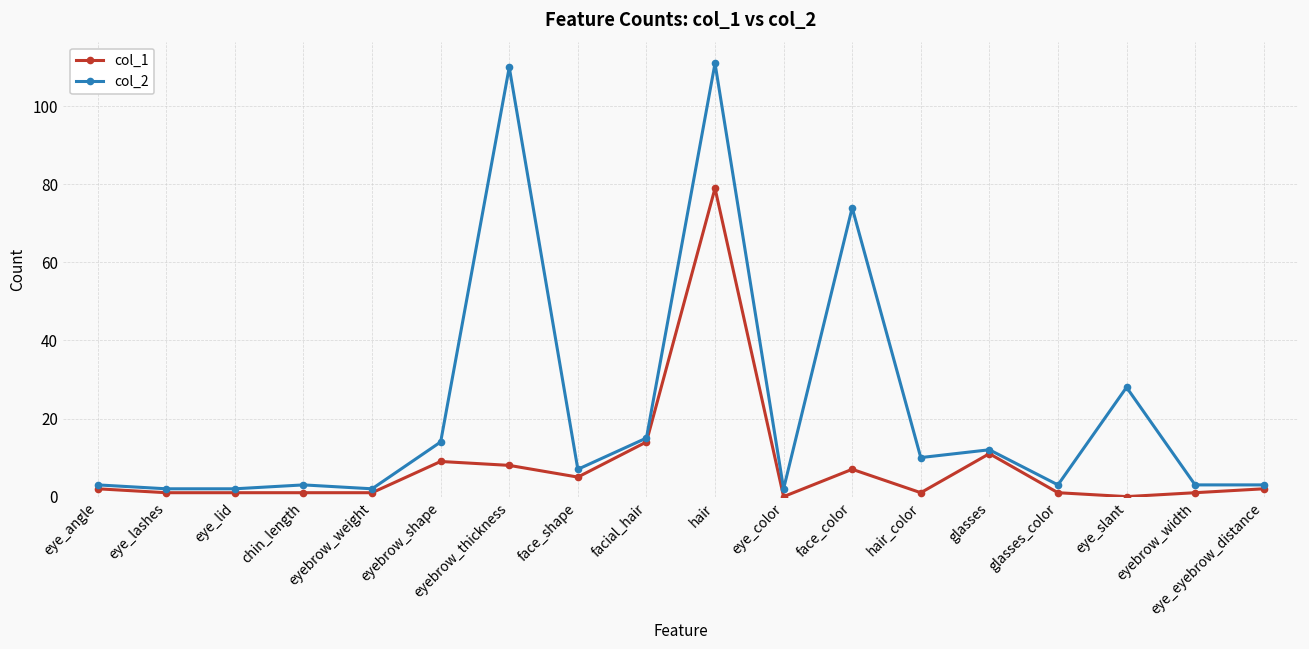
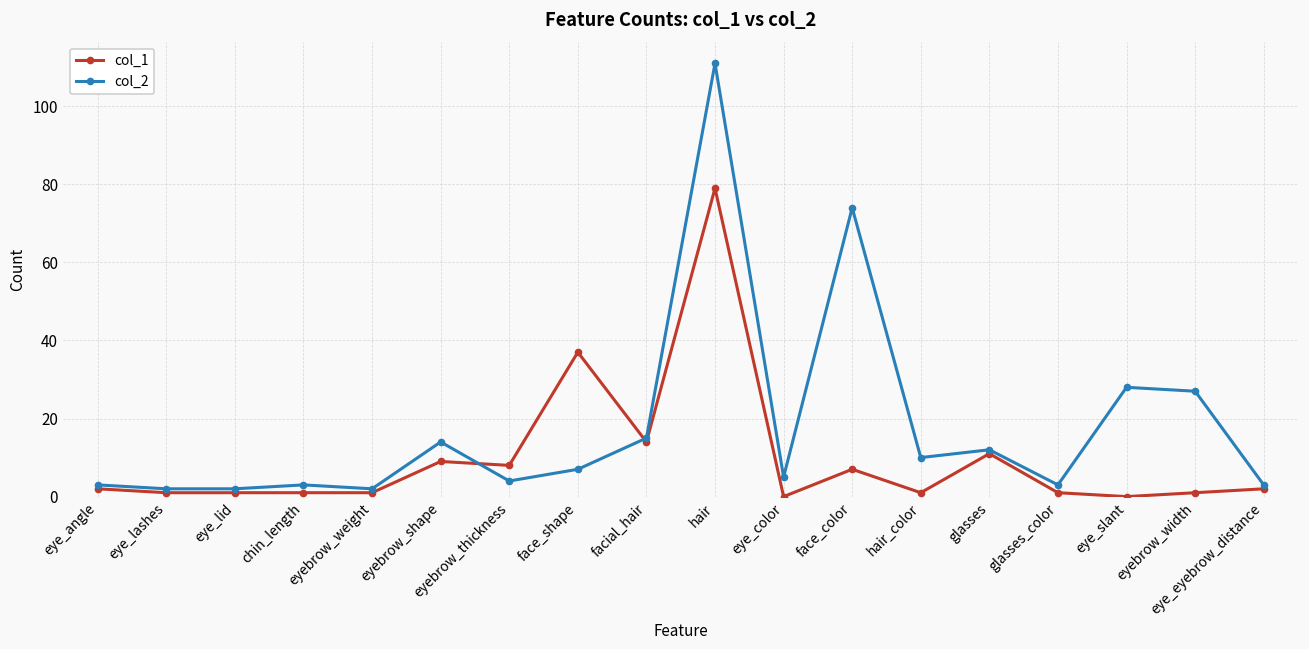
col_2, eyebrow_thickness: 110 -> 4
col_1, face_shape: 5 -> 37
col_2, eye_color: 2 -> 5
col_2, eyebrow_width: 3 -> 27
